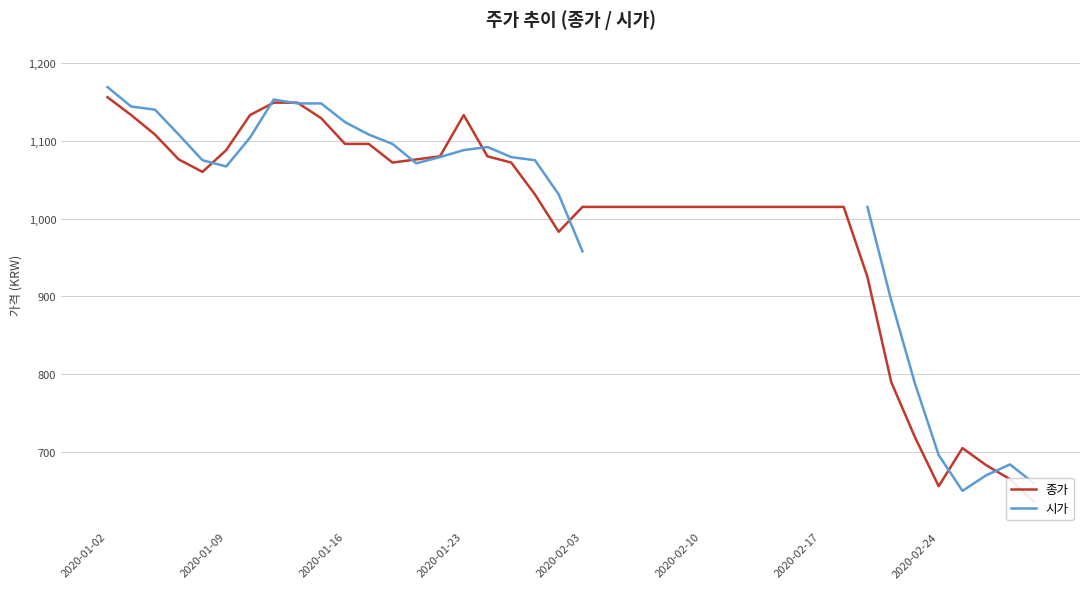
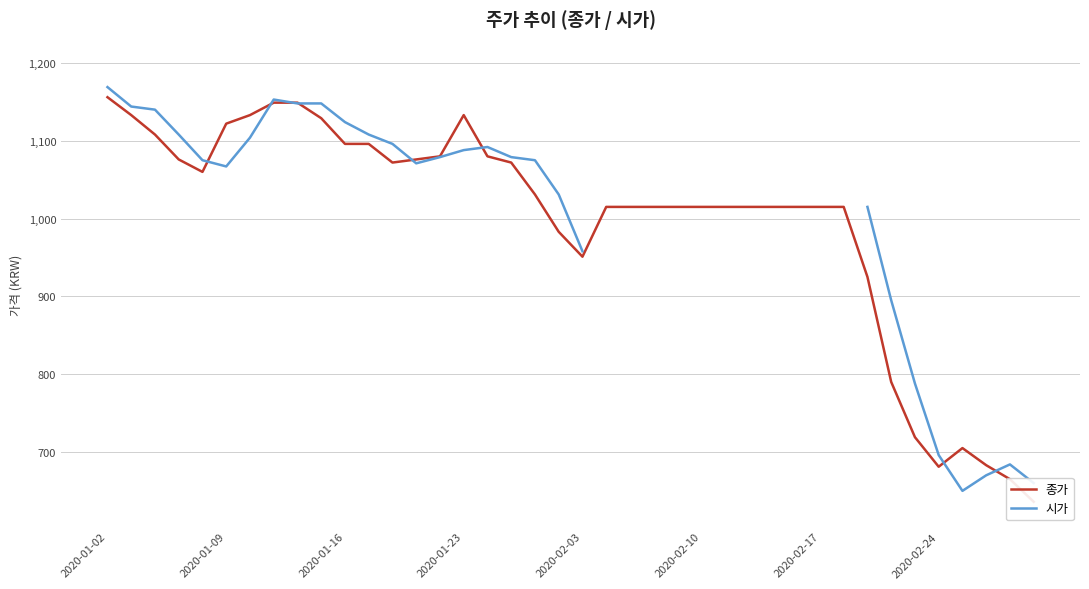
종가, 2020-01-09: 1,090 -> 1,120
종가, 2020-02-03: 1,020 -> 950
종가, 2020-02-24: 660 -> 680
